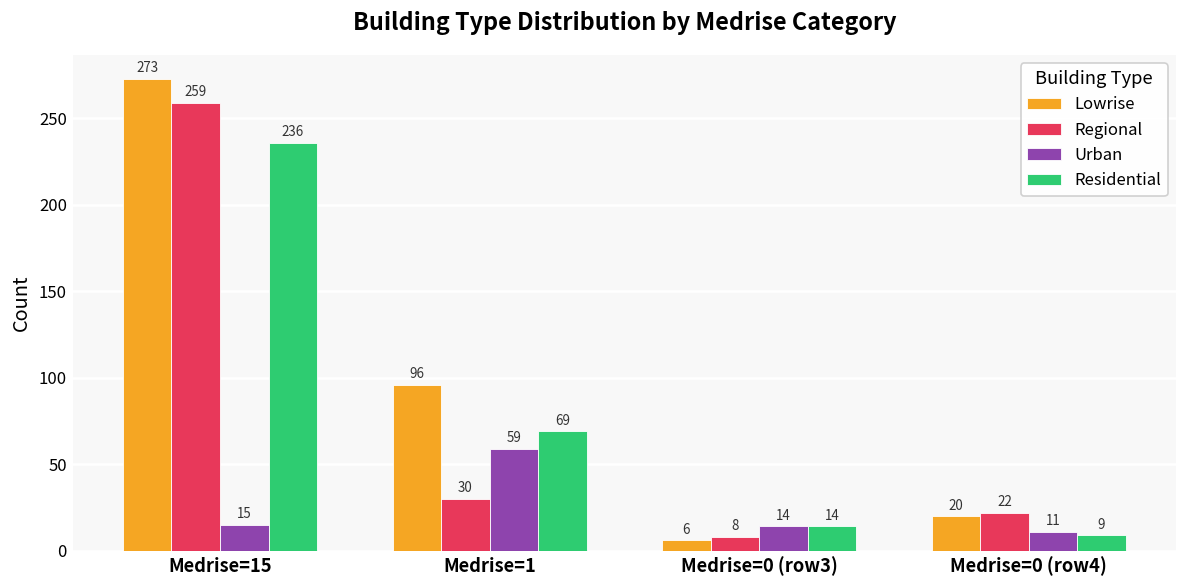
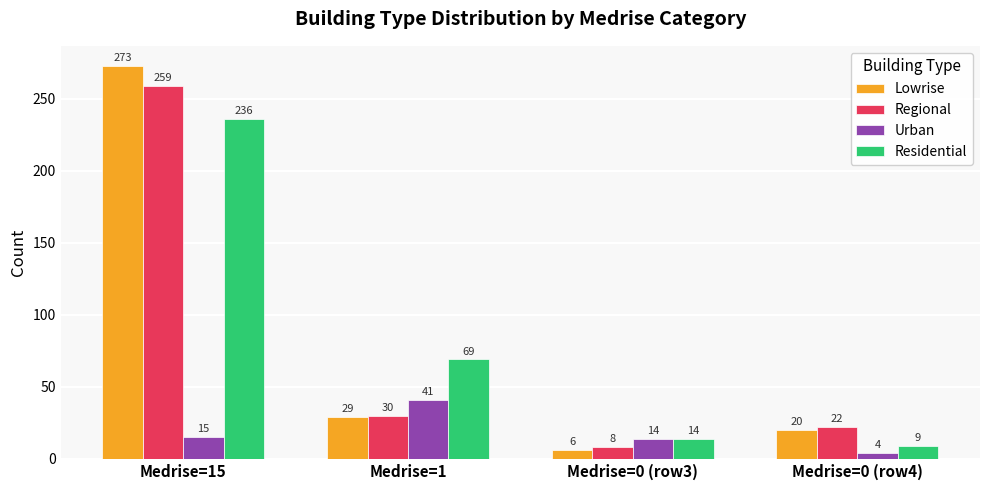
Lowrise, Medrise=1: 96 -> 29
Urban, Medrise=1: 59 -> 41
Urban, Medrise=0 (row4): 11 -> 4
